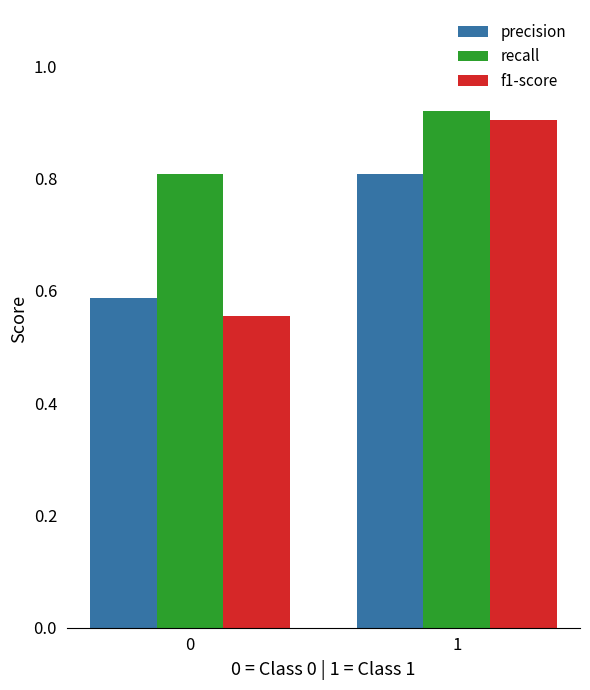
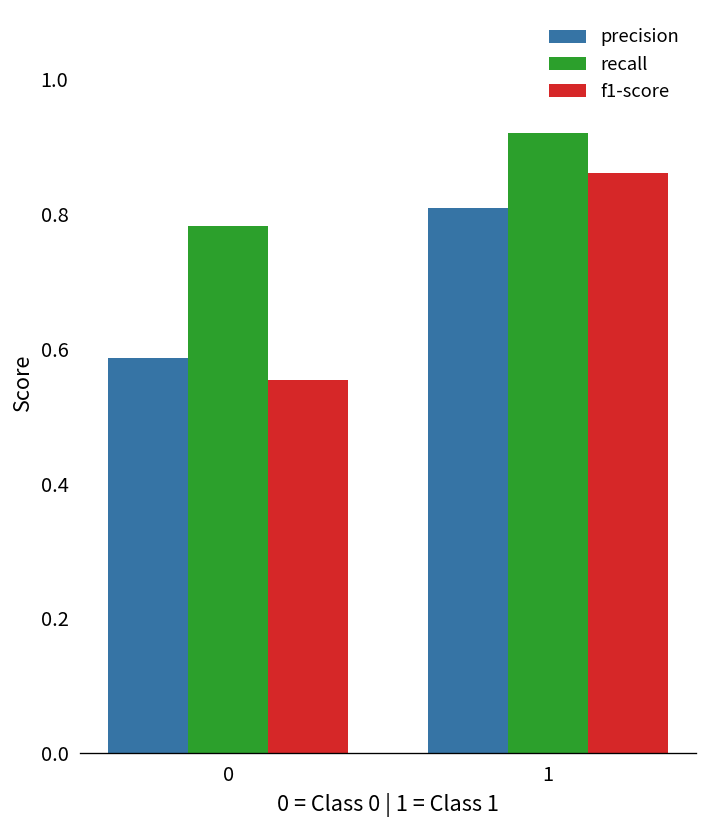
recall, 0: 0.81 -> 0.78
f1-score, 1: 0.90 -> 0.86
